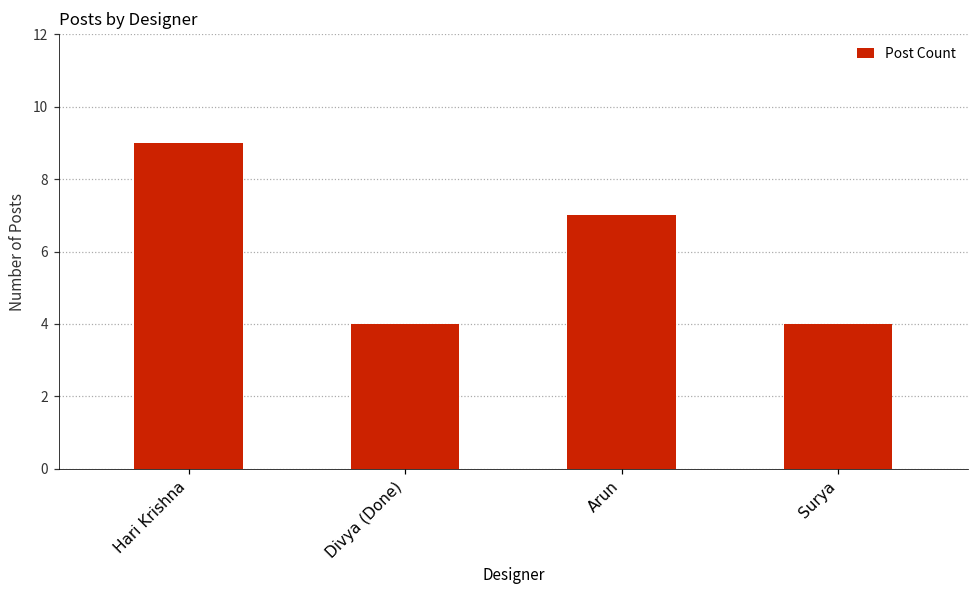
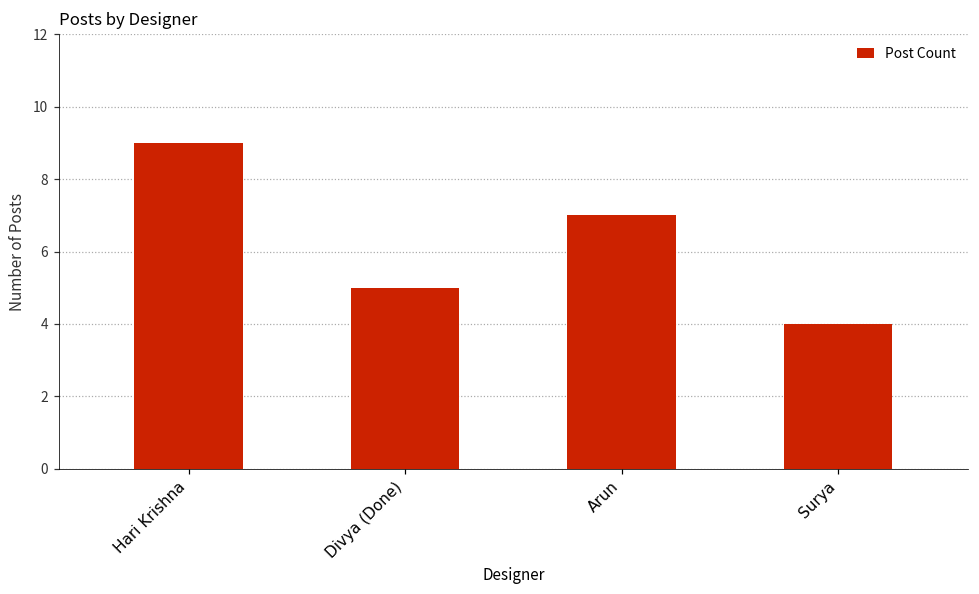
Divya (Done): 4 -> 5
